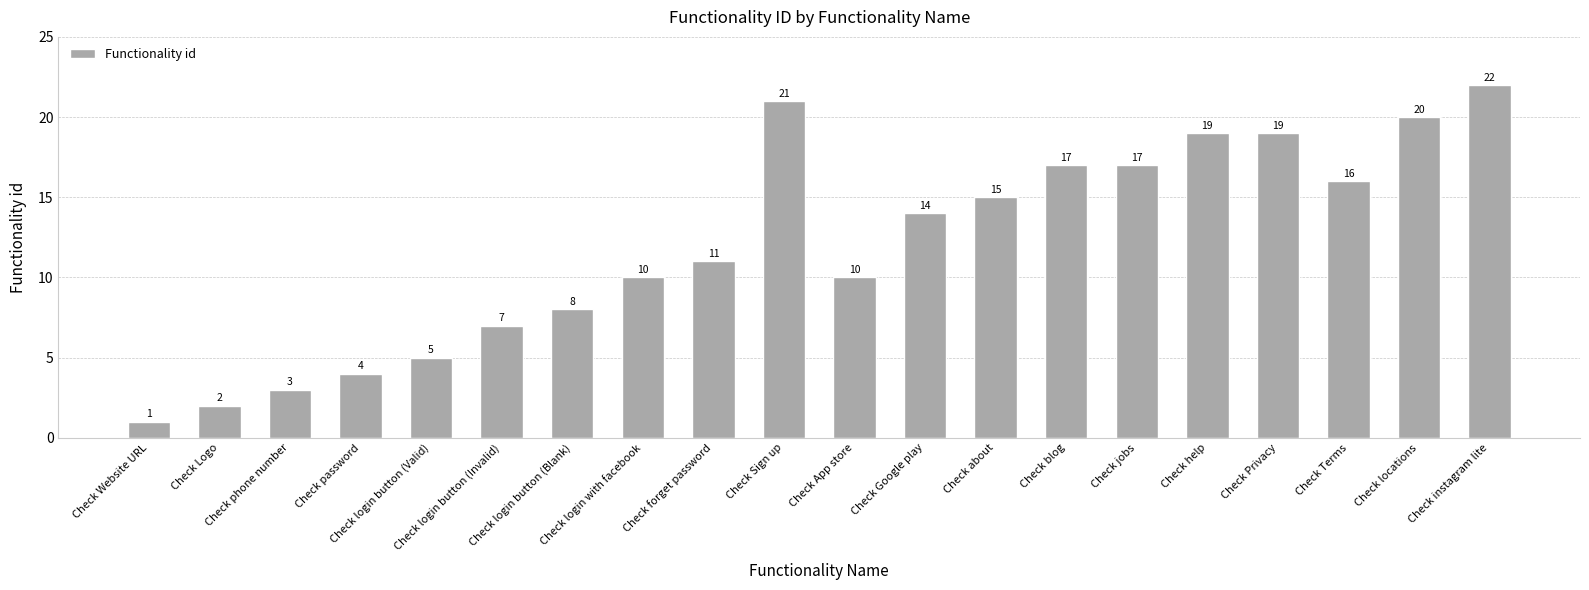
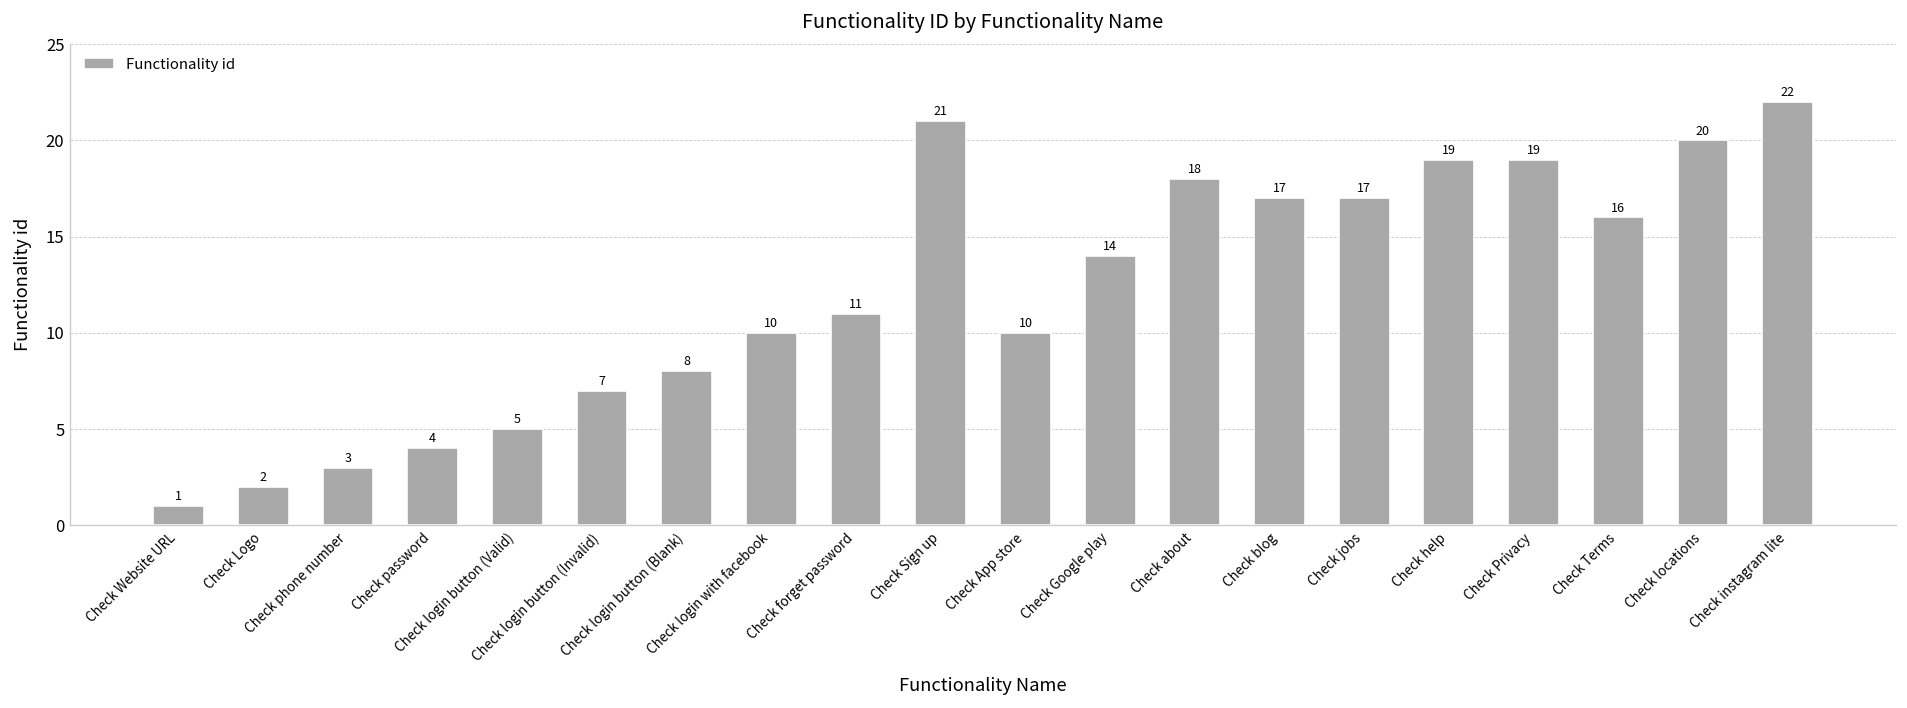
Check about: 15 -> 18
